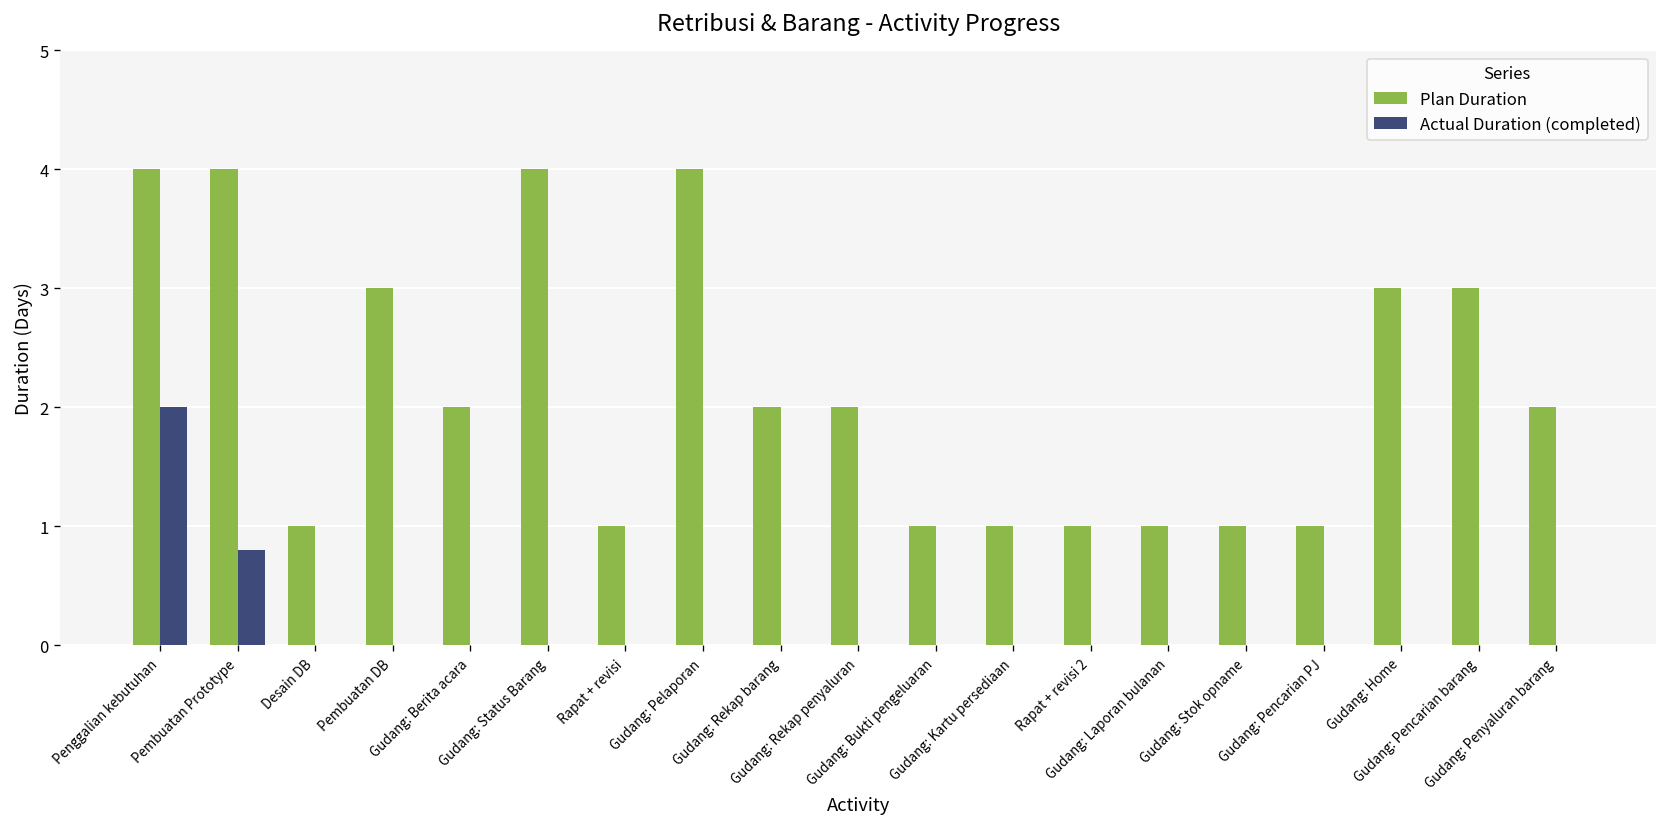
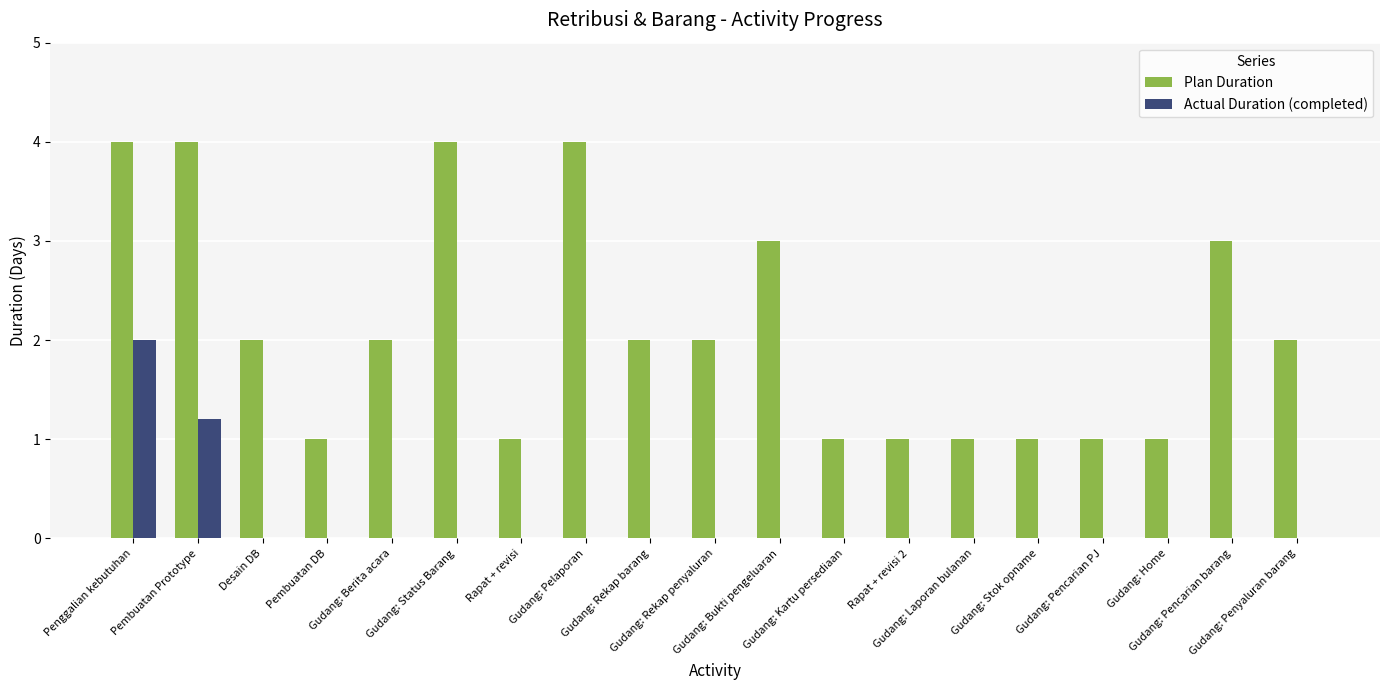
Actual Duration (completed), Pembuatan Prototype: 0.8 -> 1.2
Plan Duration, Desain DB: 1 -> 2
Plan Duration, Pembuatan DB: 3 -> 1
Plan Duration, Gudang: Bukti pengeluaran: 1 -> 3
Plan Duration, Gudang: Home: 3 -> 1
